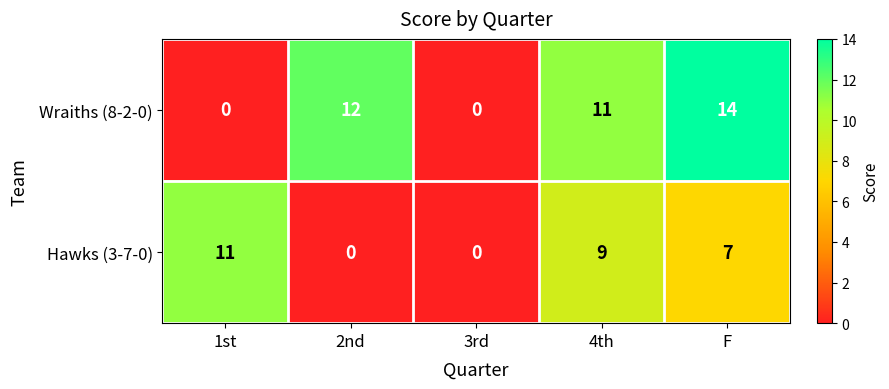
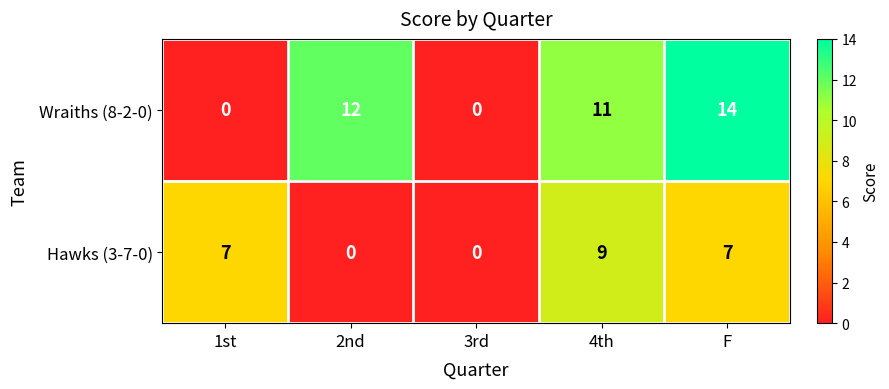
Hawks (3-7-0), 1st: 11 -> 7
